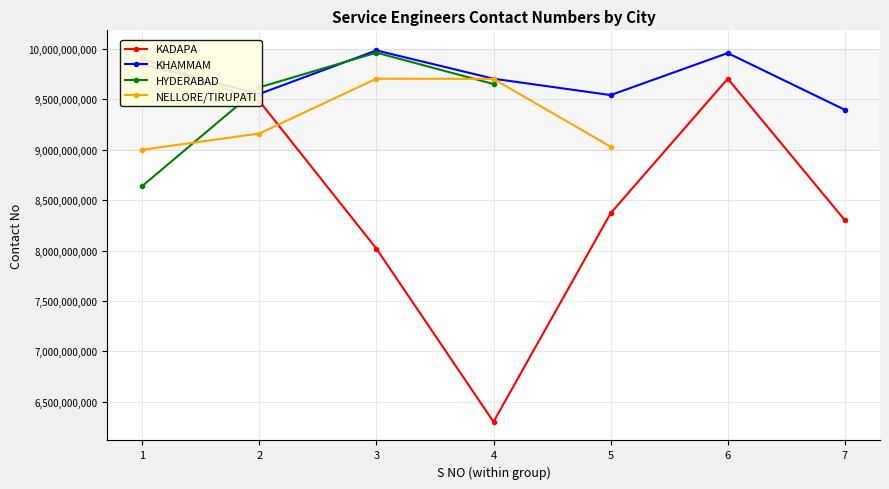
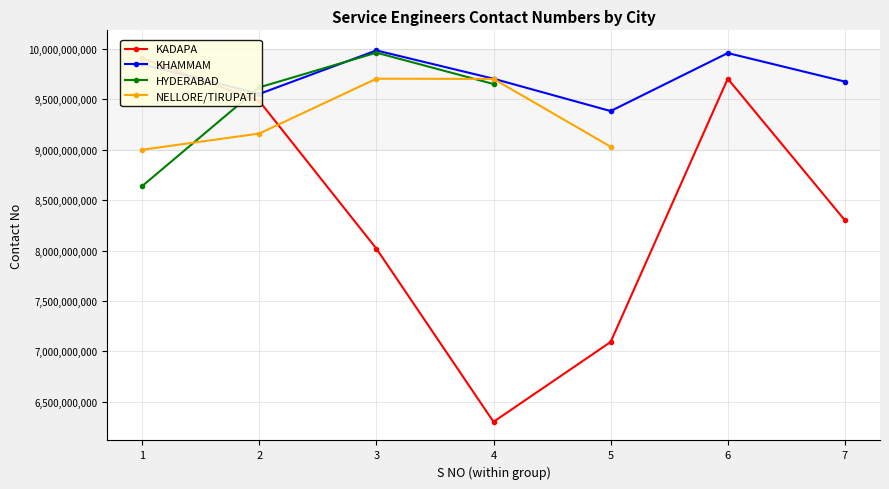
KADAPA, 5: 8,370,000,000 -> 7,090,000,000
KHAMMAM, 5: 9,540,000,000 -> 9,380,000,000
KHAMMAM, 7: 9,400,000,000 -> 9,680,000,000
